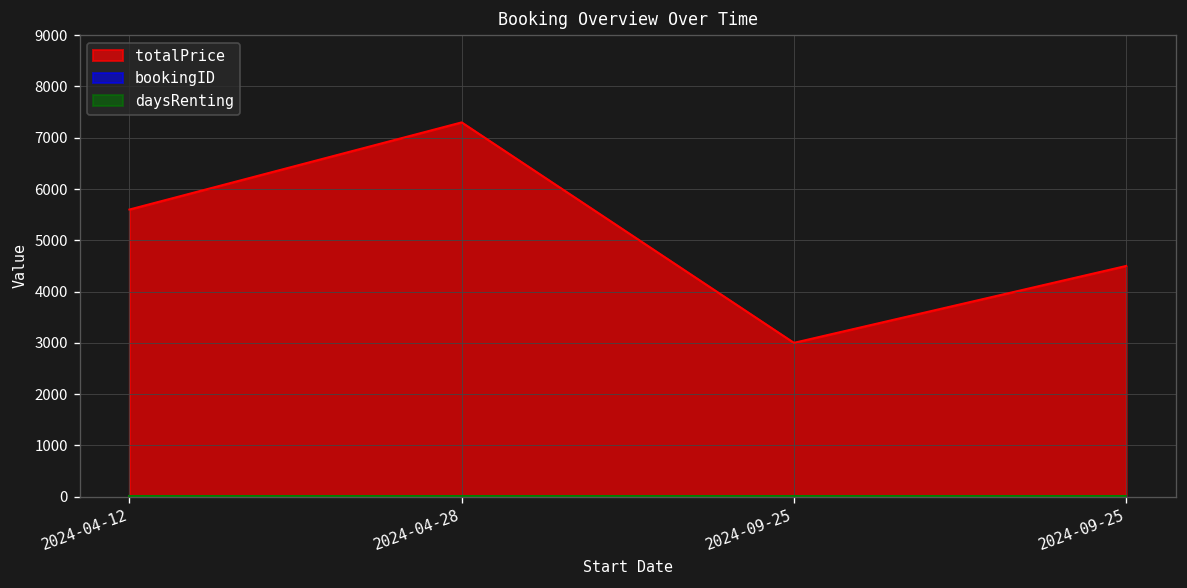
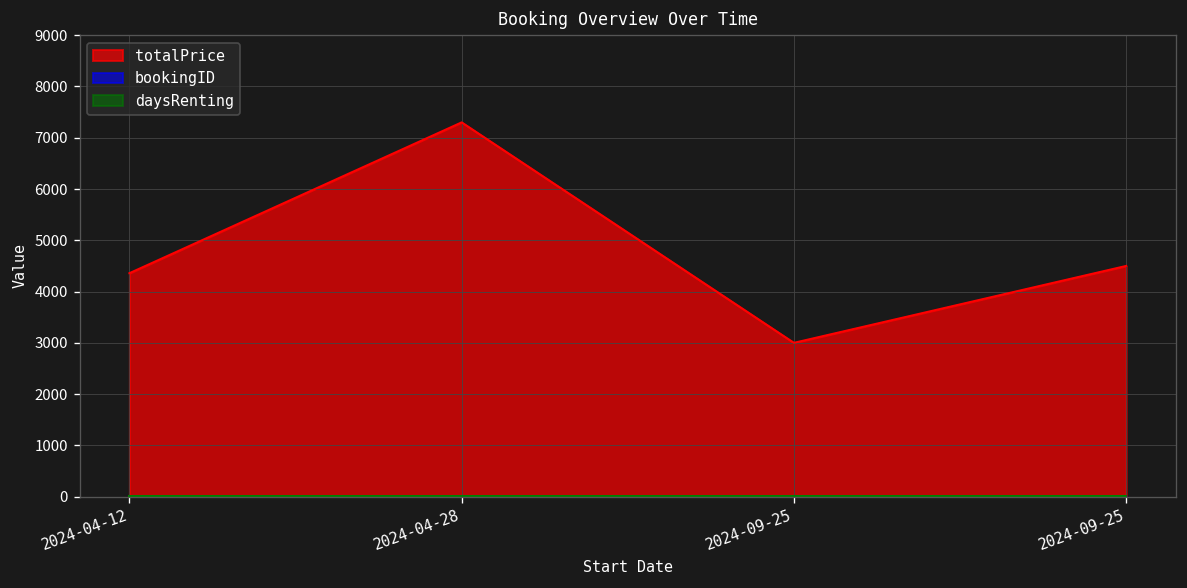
totalPrice, 2024-04-12: 5600 -> 4400
